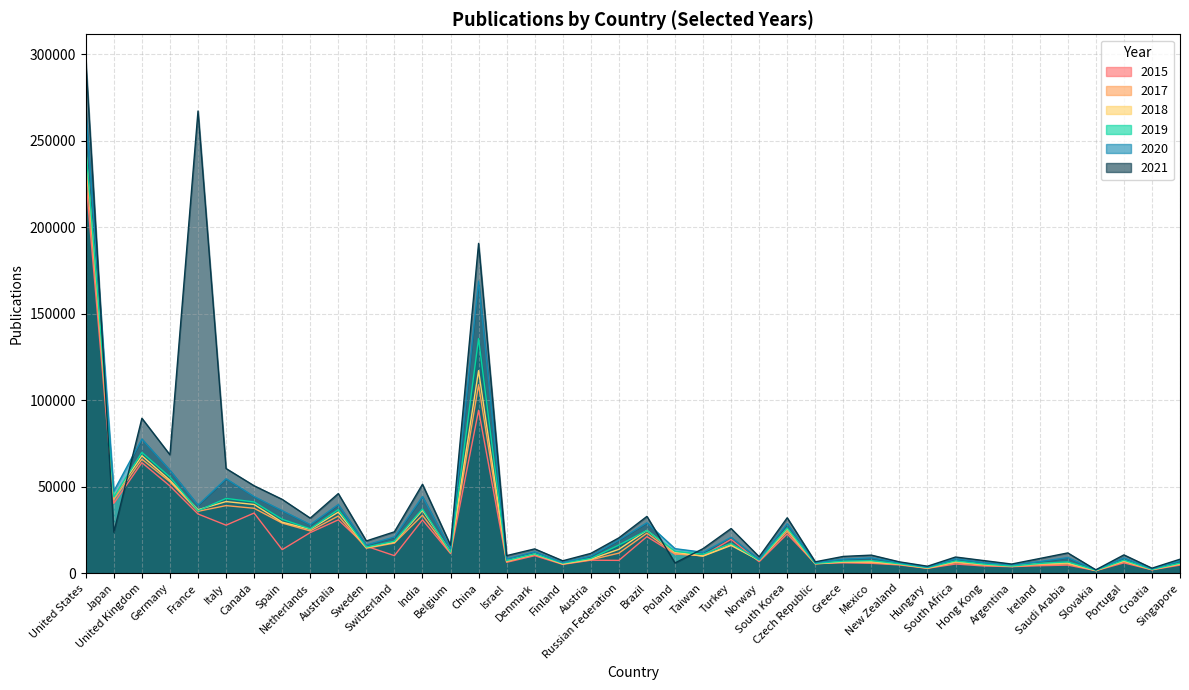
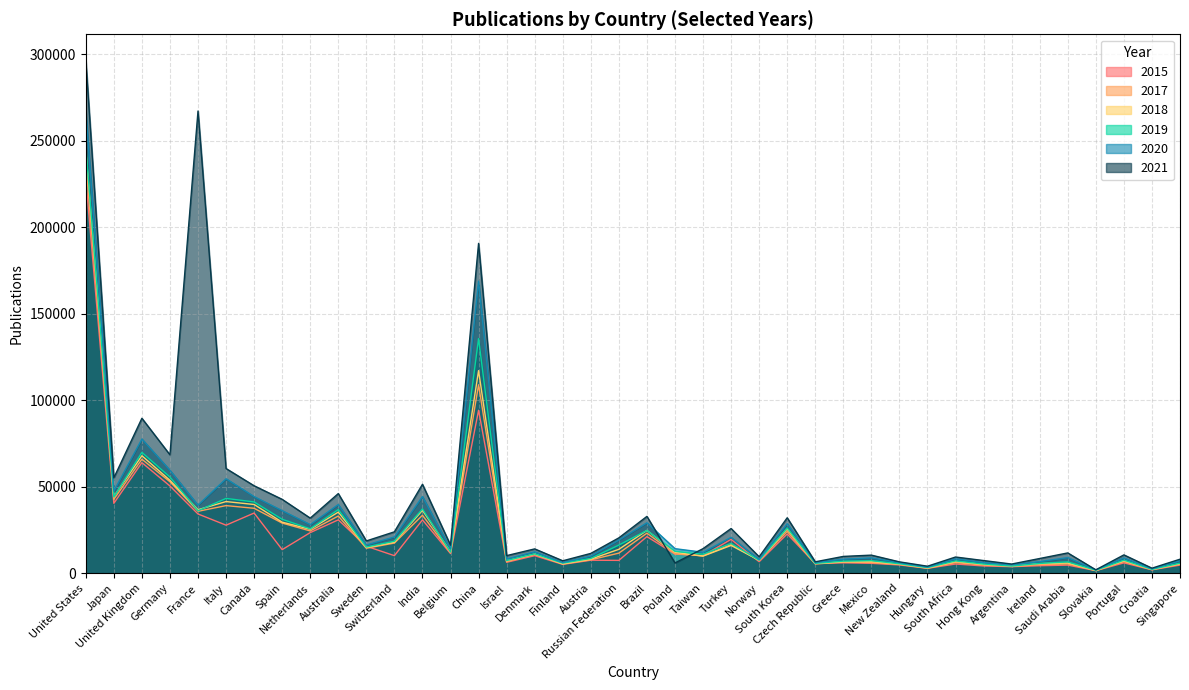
2021, Japan: 24000 -> 55000
